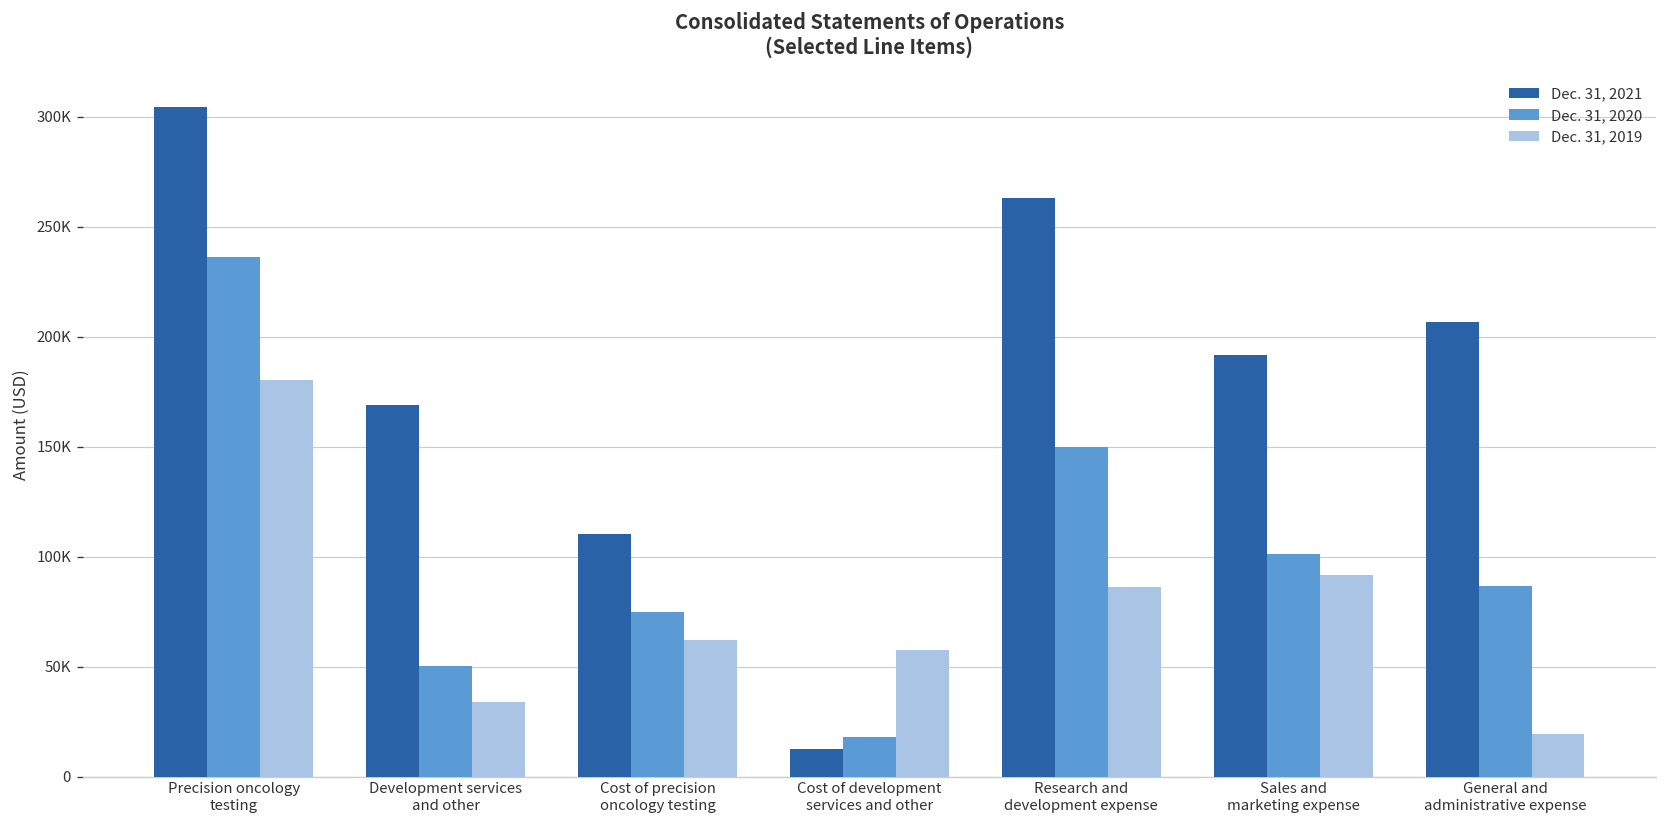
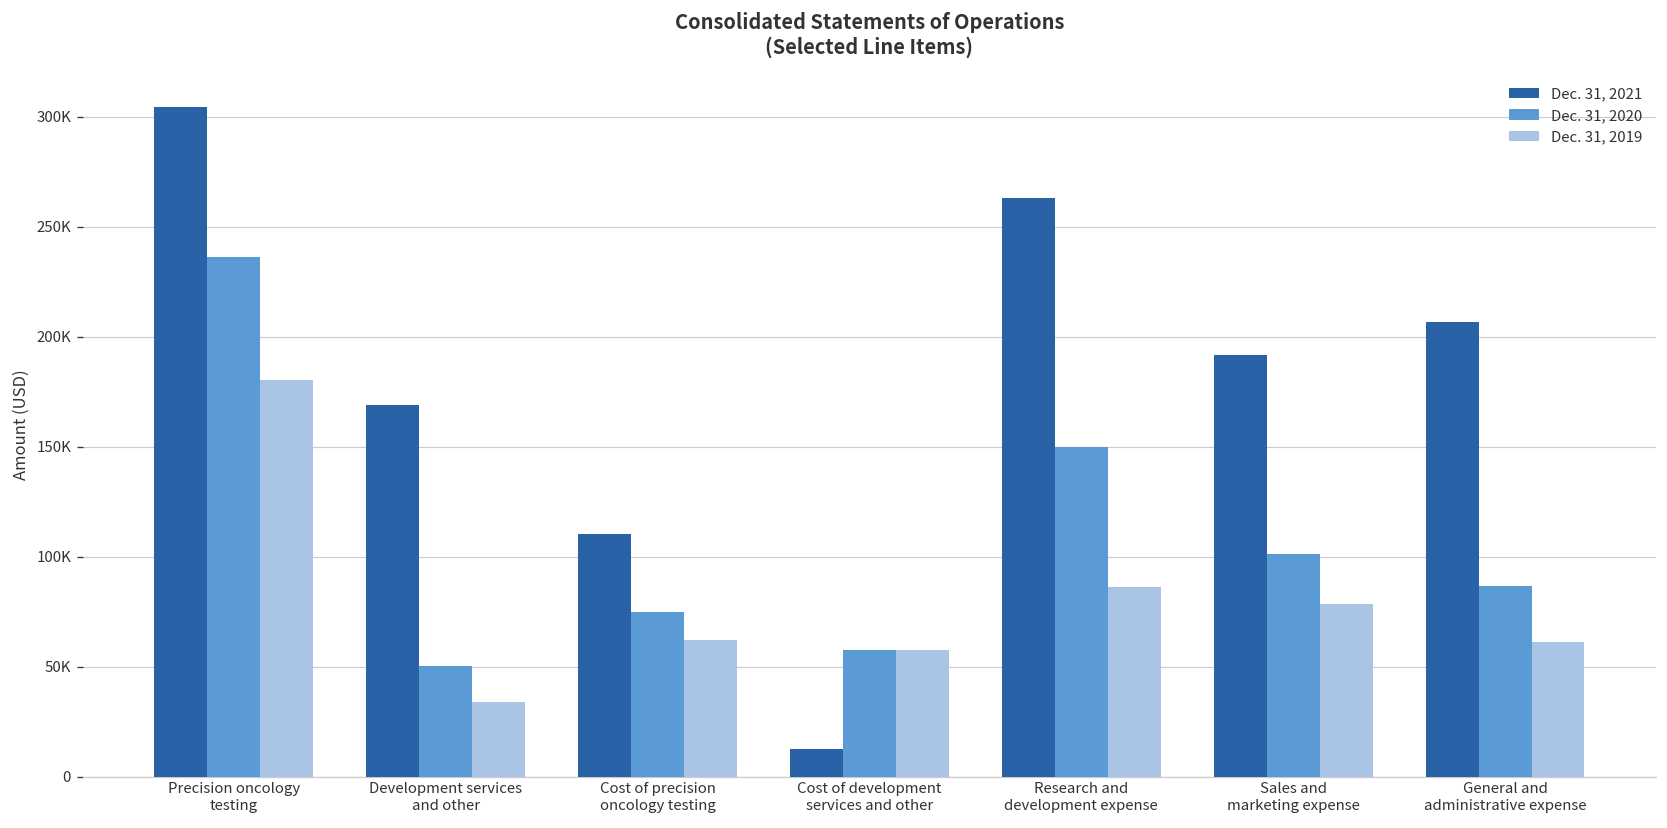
Dec. 31, 2020, Cost of development services and other: 18000 -> 58000
Dec. 31, 2019, Sales and marketing expense: 92000 -> 78000
Dec. 31, 2019, General and administrative expense: 19000 -> 61000
